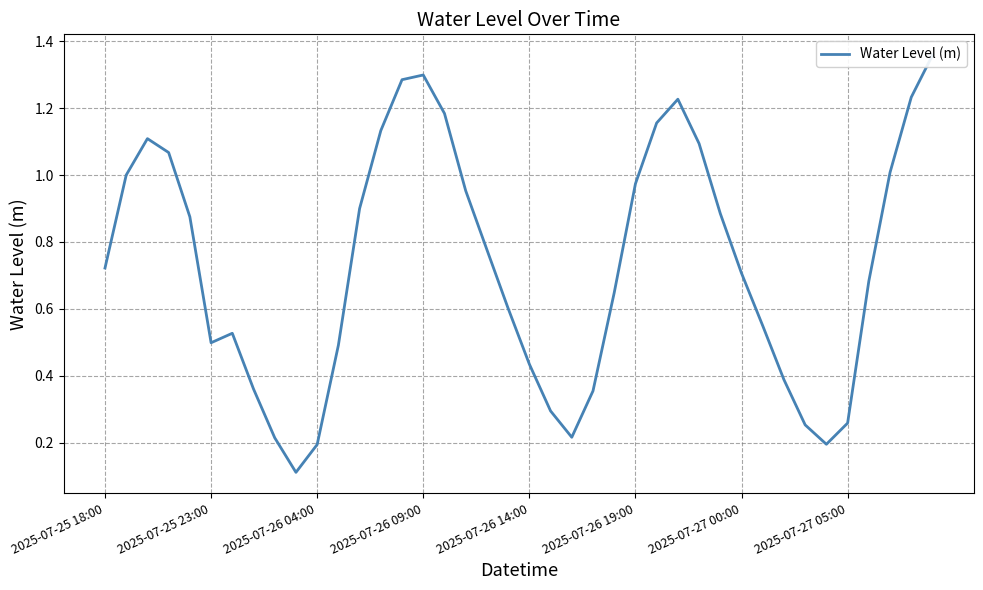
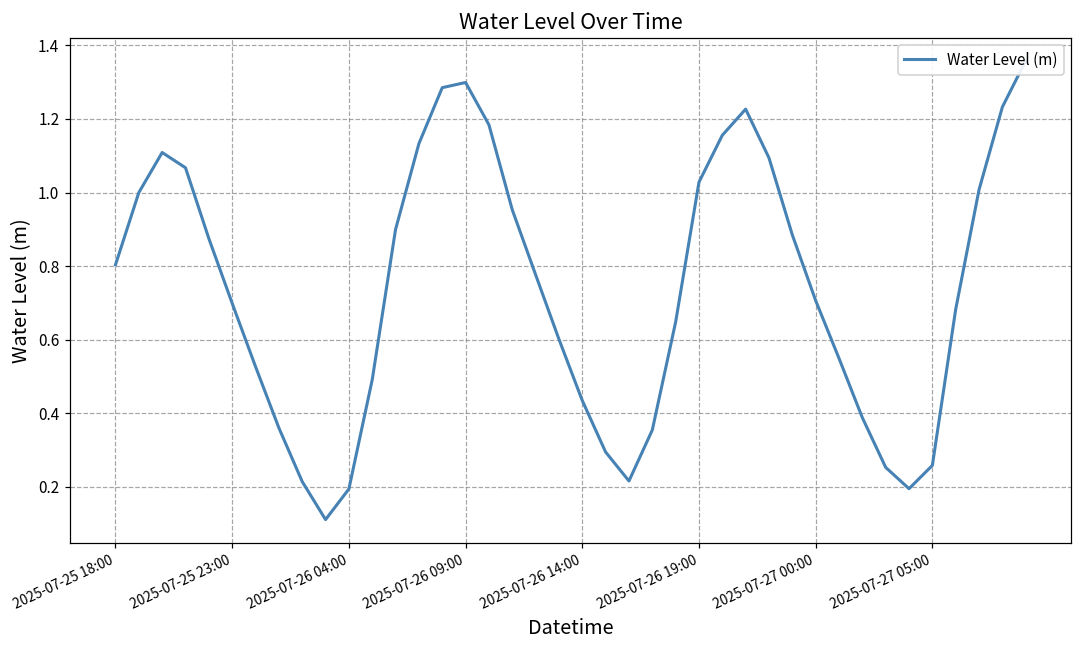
2025-07-25 18:00: 0.72 -> 0.80
2025-07-25 23:00: 0.50 -> 0.70
2025-07-26 19:00: 0.97 -> 1.03
